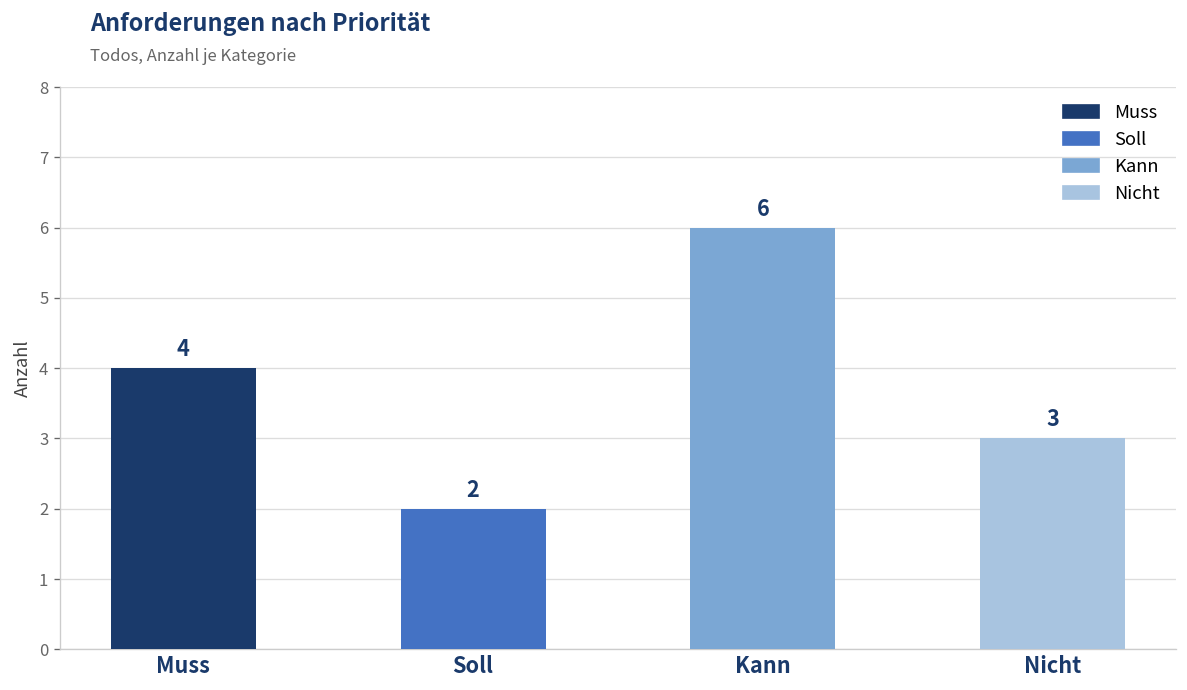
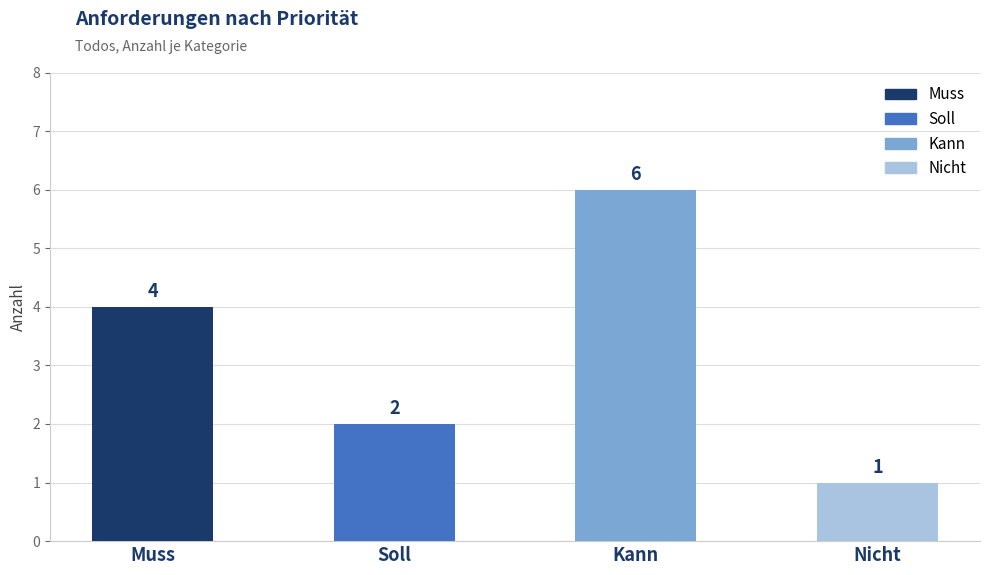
Nicht: 3 -> 1
